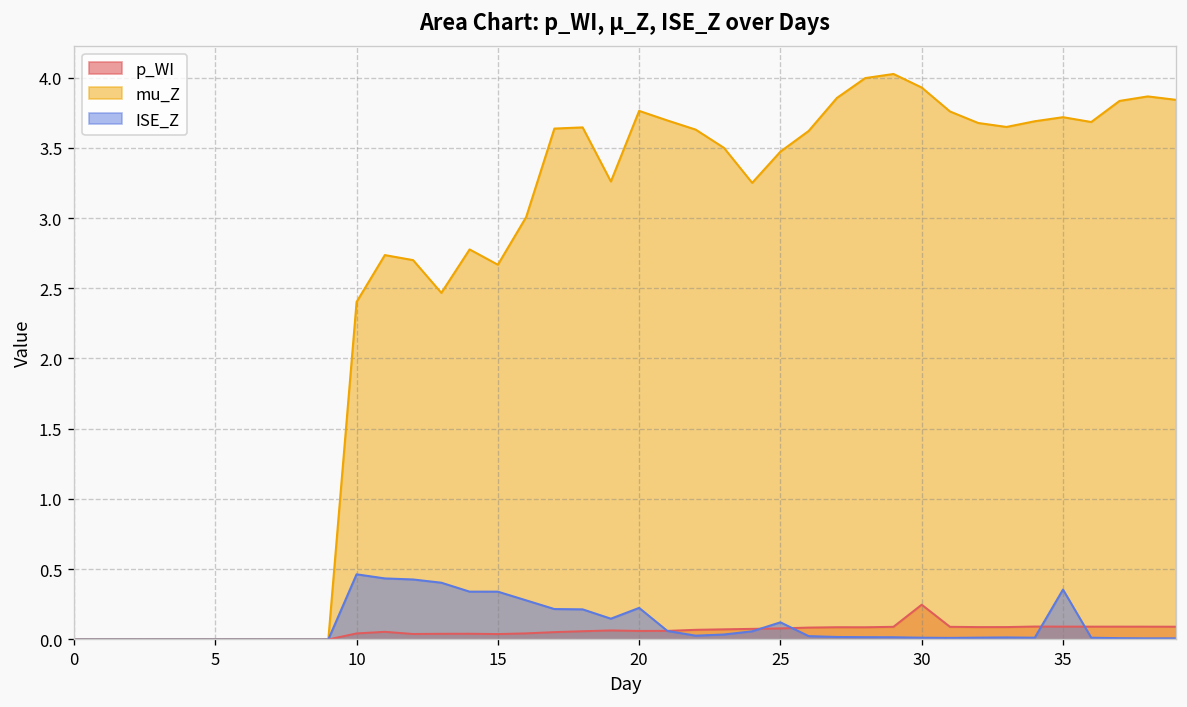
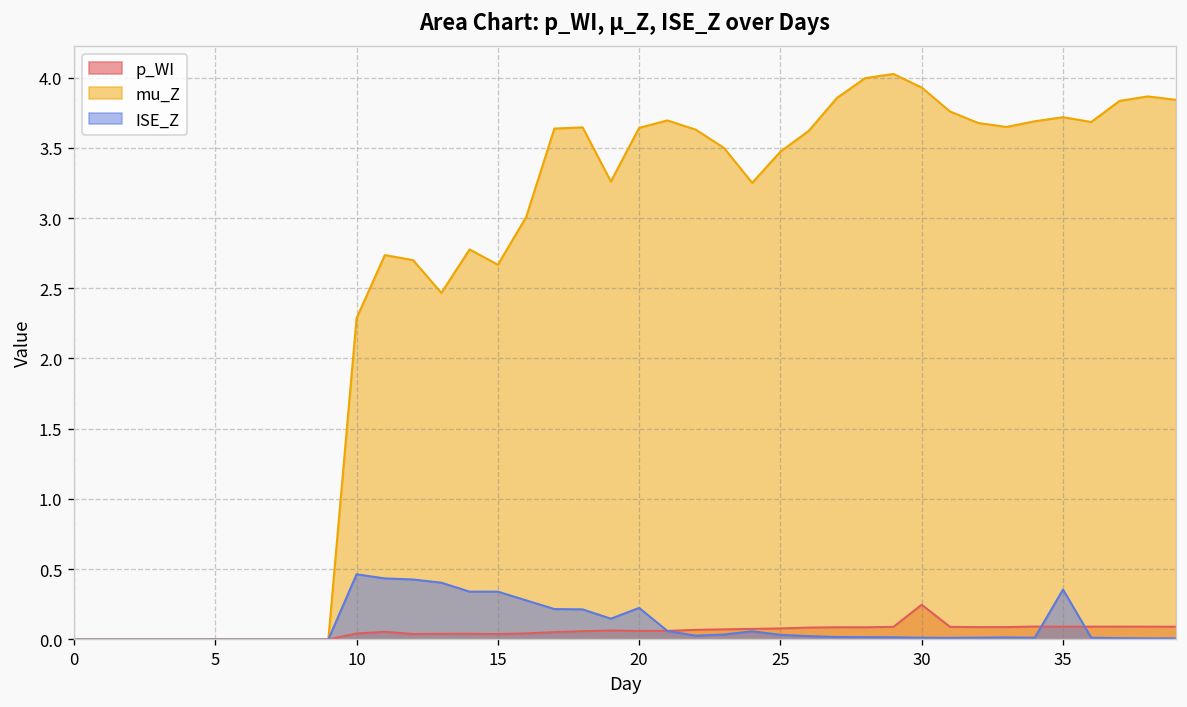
mu_Z, 10: 2.40 -> 2.29
mu_Z, 20: 3.76 -> 3.64
ISE_Z, 25: 0.12 -> 0.03
